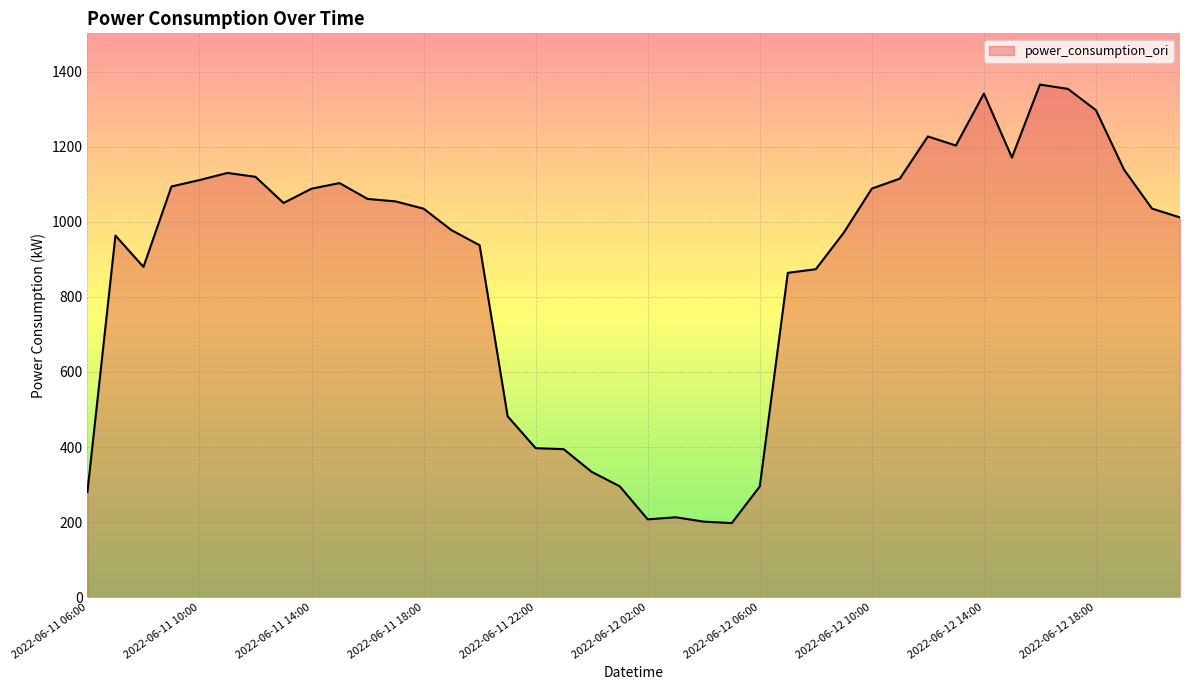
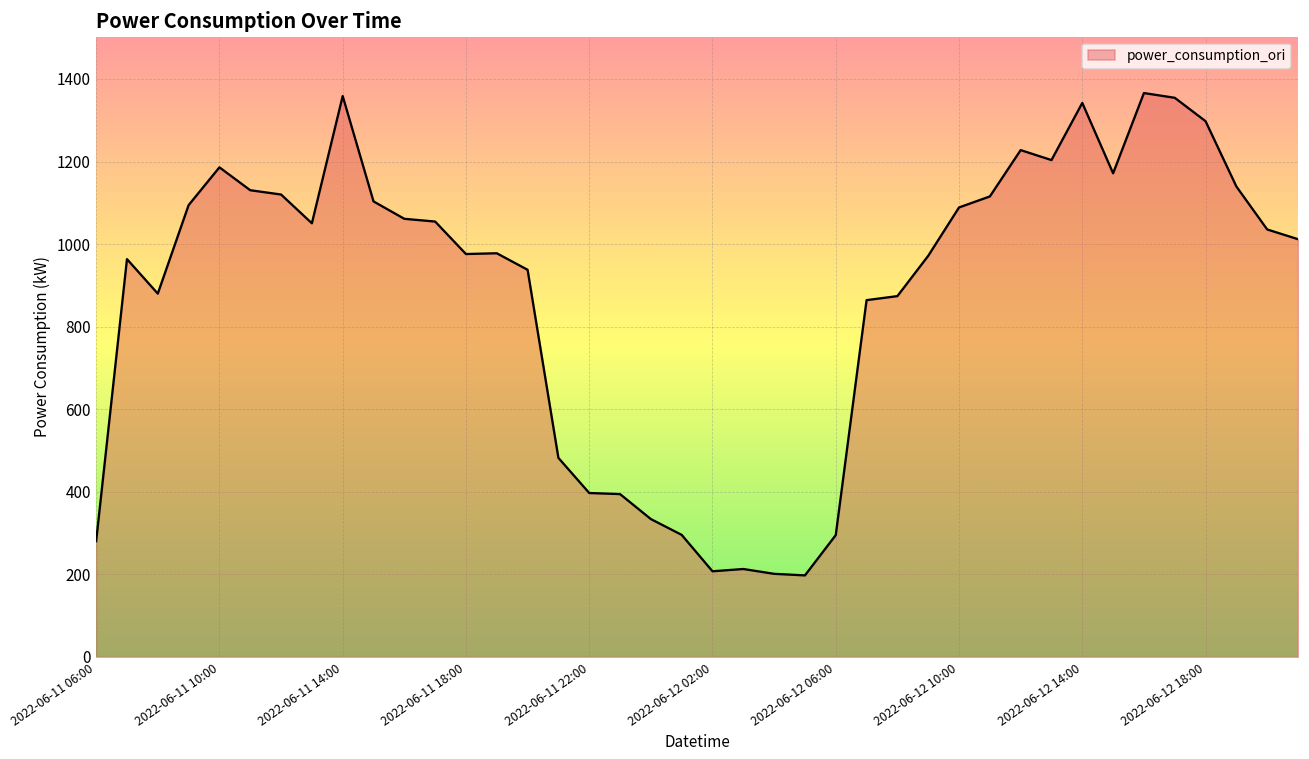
2022-06-11 10:00: 1110 -> 1190
2022-06-11 14:00: 1090 -> 1360
2022-06-11 18:00: 1040 -> 980
